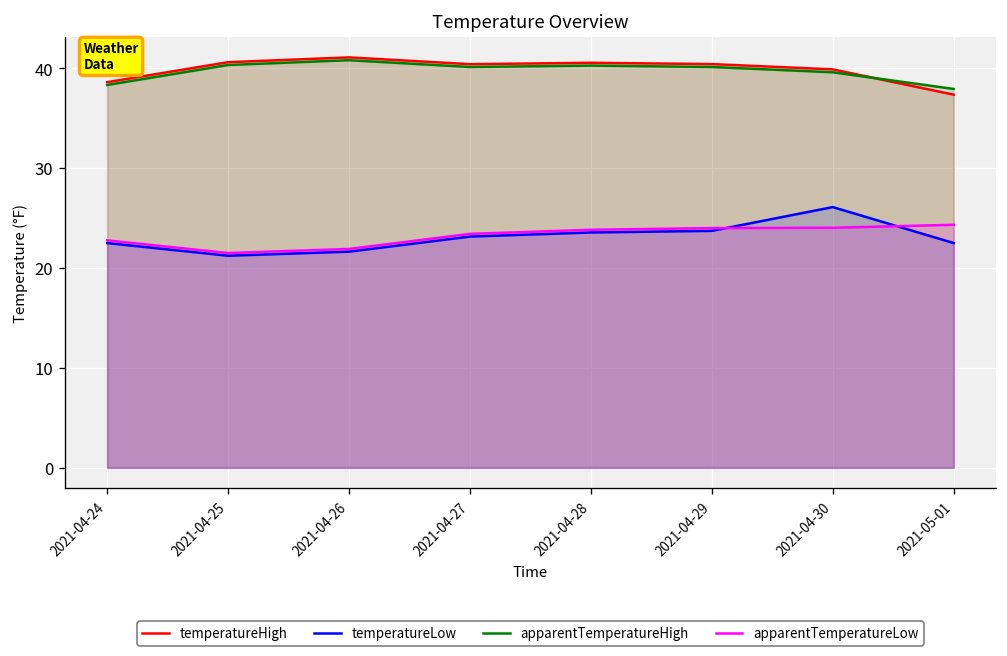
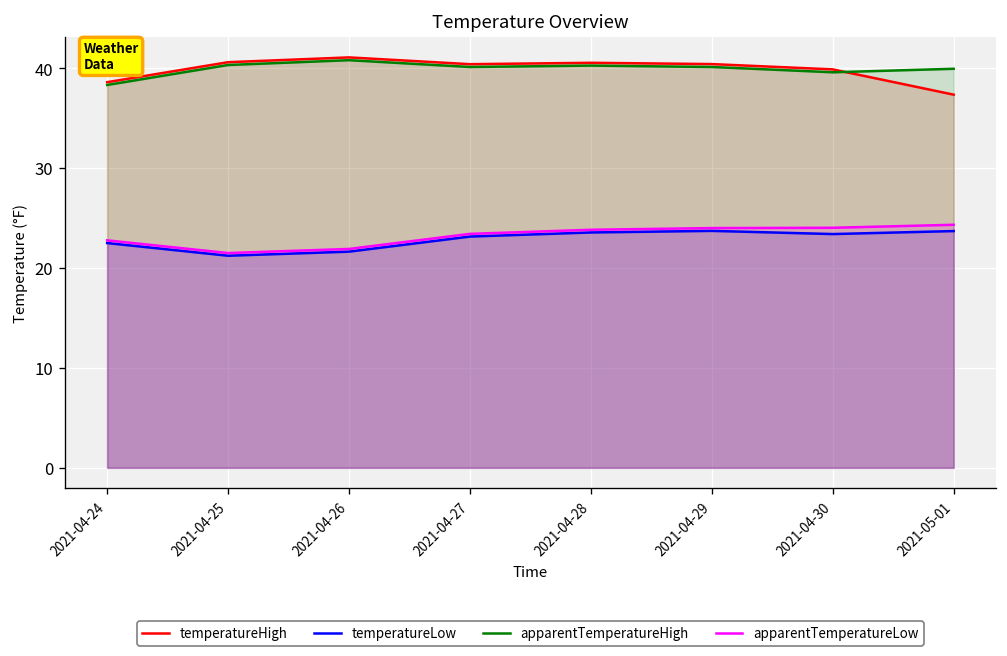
temperatureLow, 2021-04-30: 26 -> 23
temperatureLow, 2021-05-01: 23 -> 24
apparentTemperatureHigh, 2021-05-01: 38 -> 40
